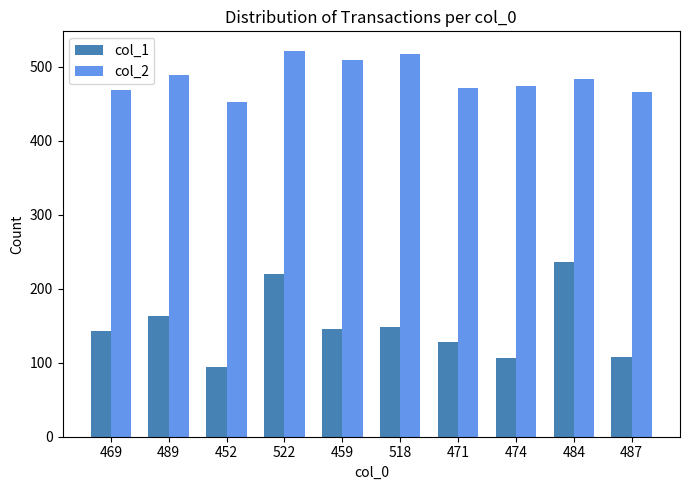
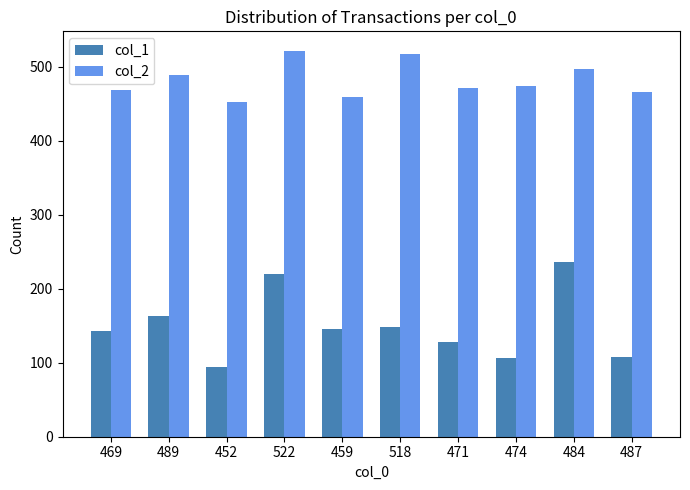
col_2, 459: 510 -> 460
col_2, 484: 480 -> 500
